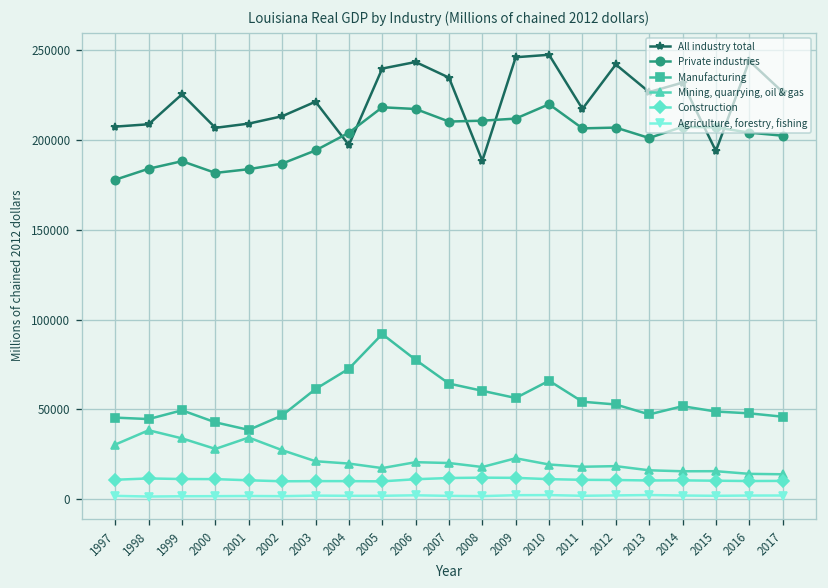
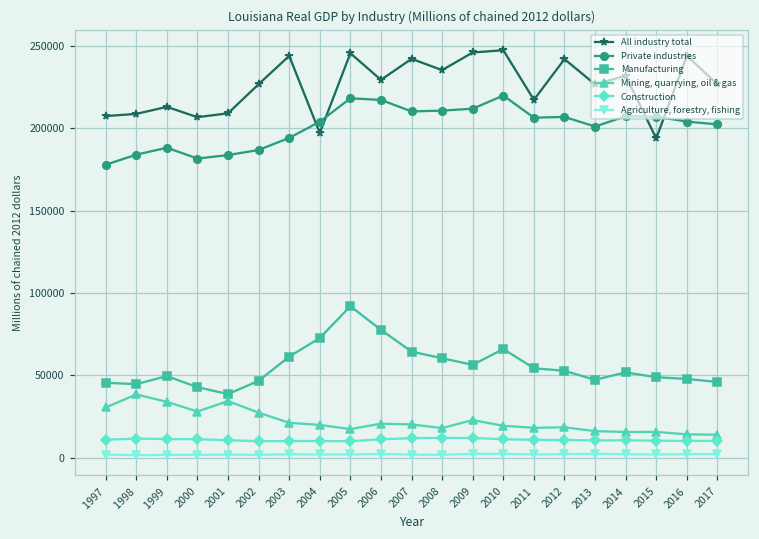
All industry total, 1999: 225000 -> 213000
All industry total, 2002: 213000 -> 227000
All industry total, 2003: 221000 -> 244000
All industry total, 2005: 240000 -> 246000
All industry total, 2006: 243000 -> 229000
All industry total, 2007: 235000 -> 242000
All industry total, 2008: 188000 -> 235000
